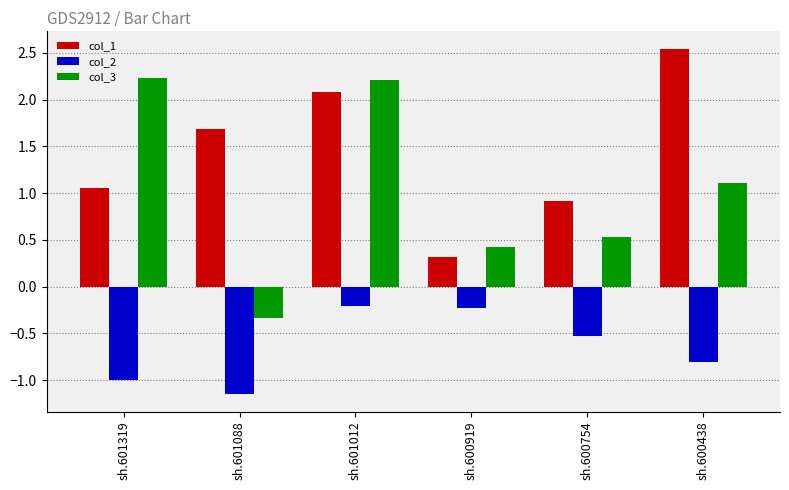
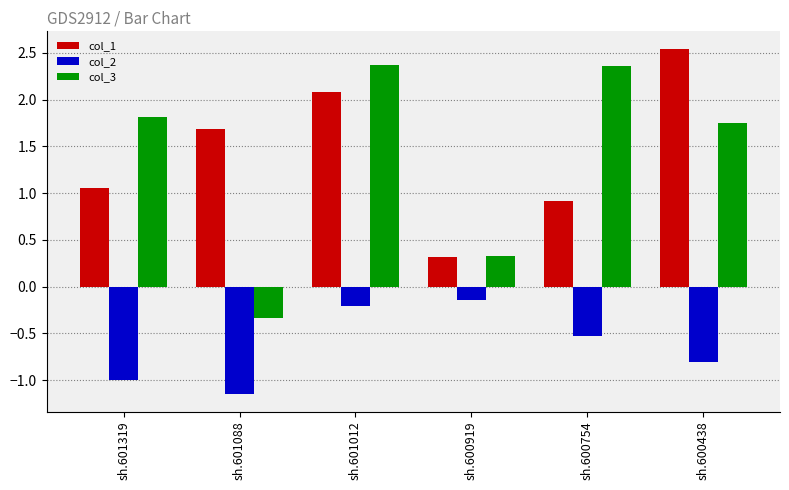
col_3, sh.601319: 2.2 -> 1.8
col_3, sh.601012: 2.2 -> 2.4
col_2, sh.600919: -0.2 -> -0.1
col_3, sh.600919: 0.4 -> 0.3
col_3, sh.600754: 0.5 -> 2.4
col_3, sh.600438: 1.1 -> 1.8
